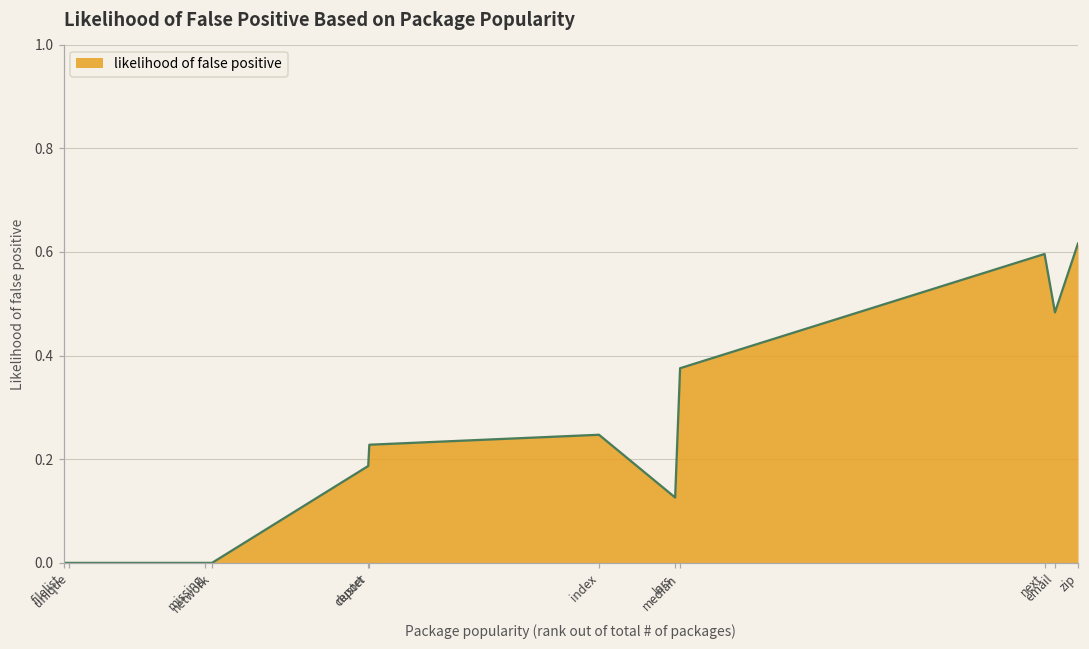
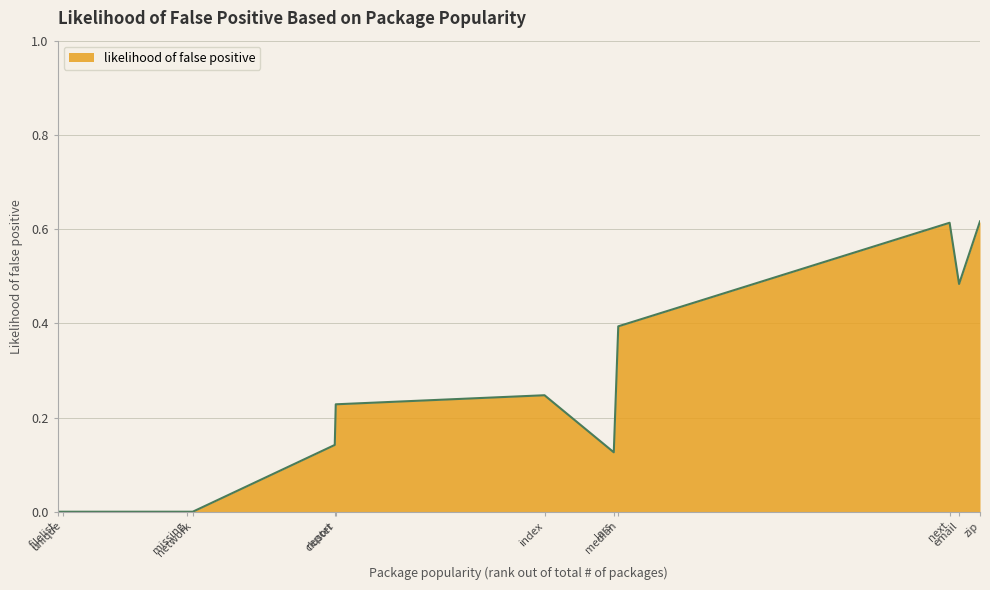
report: 0.19 -> 0.14
median: 0.38 -> 0.39
next: 0.60 -> 0.61
